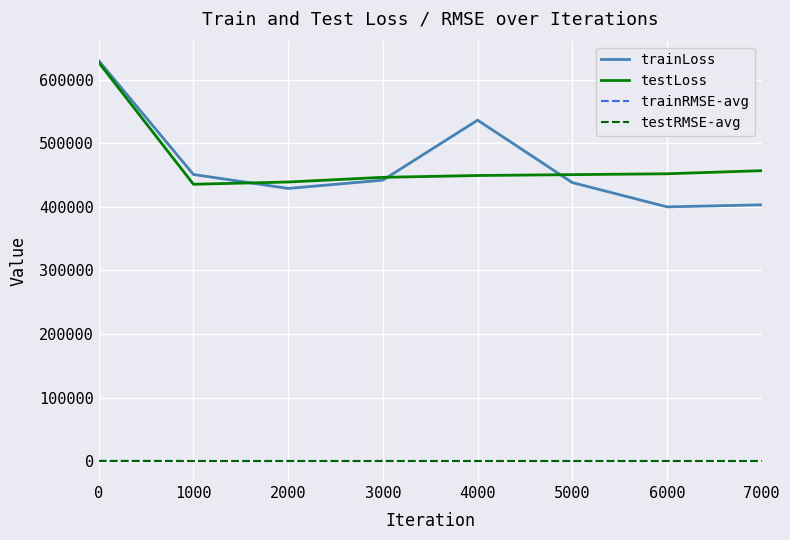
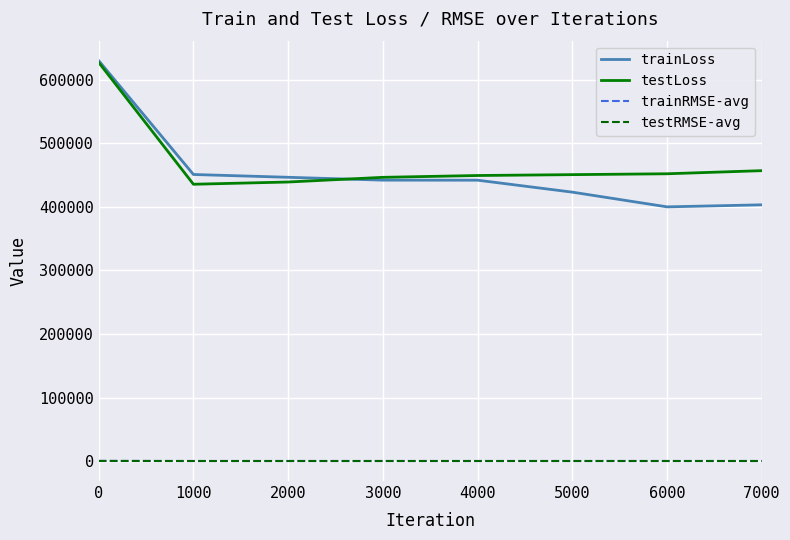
trainLoss, 2000: 430000 -> 450000
trainLoss, 4000: 540000 -> 440000
trainLoss, 5000: 440000 -> 420000
